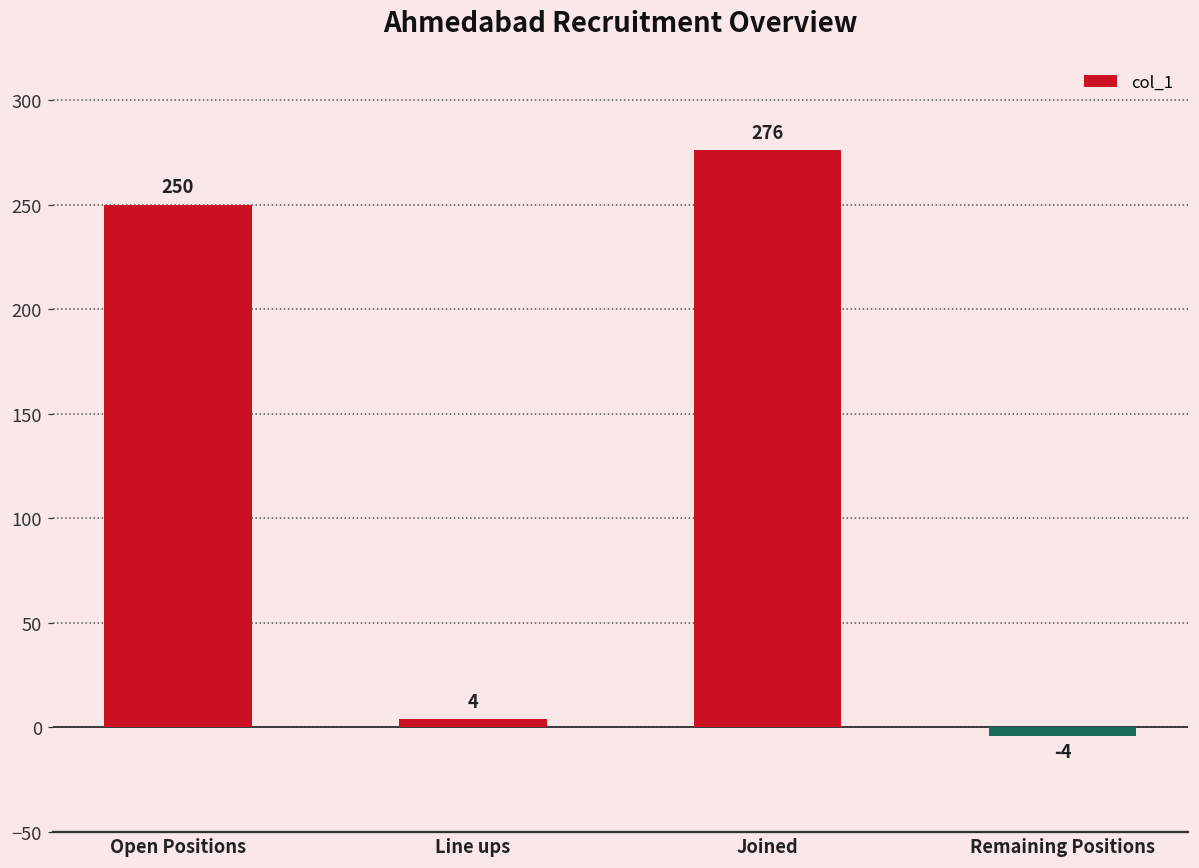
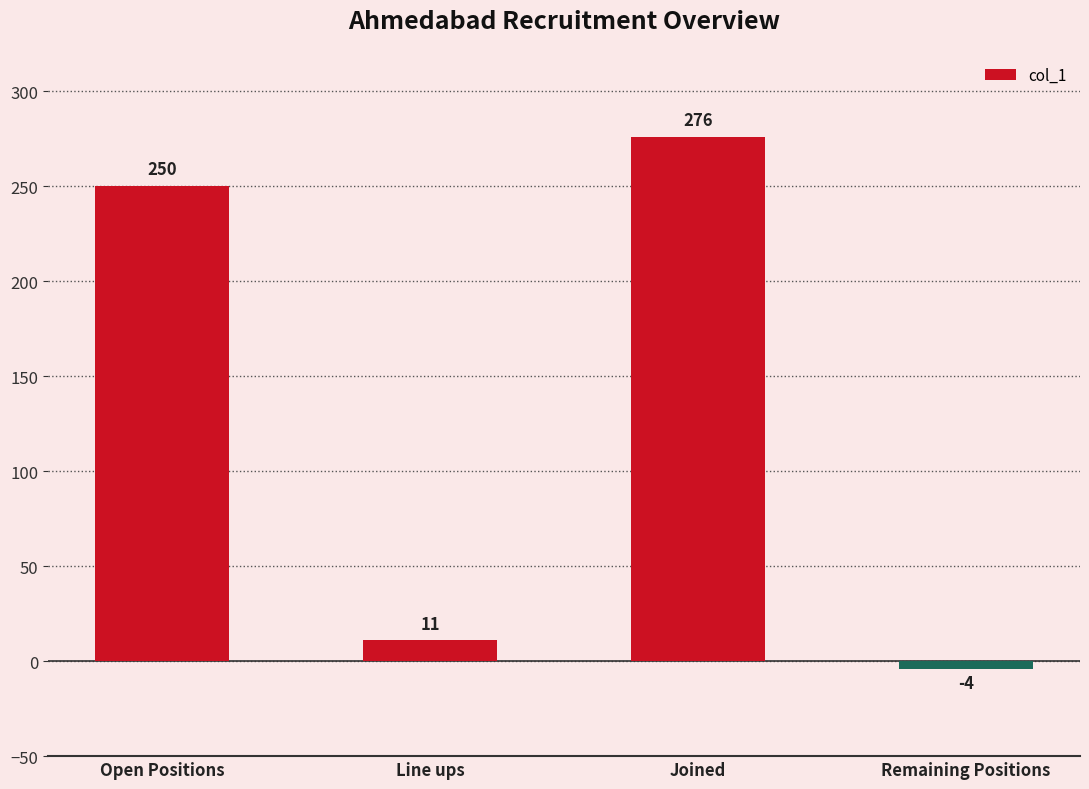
Line ups: 4 -> 11
